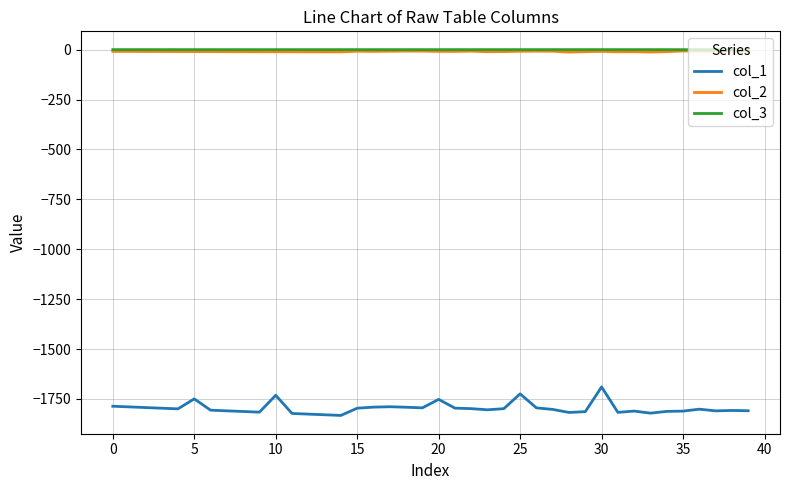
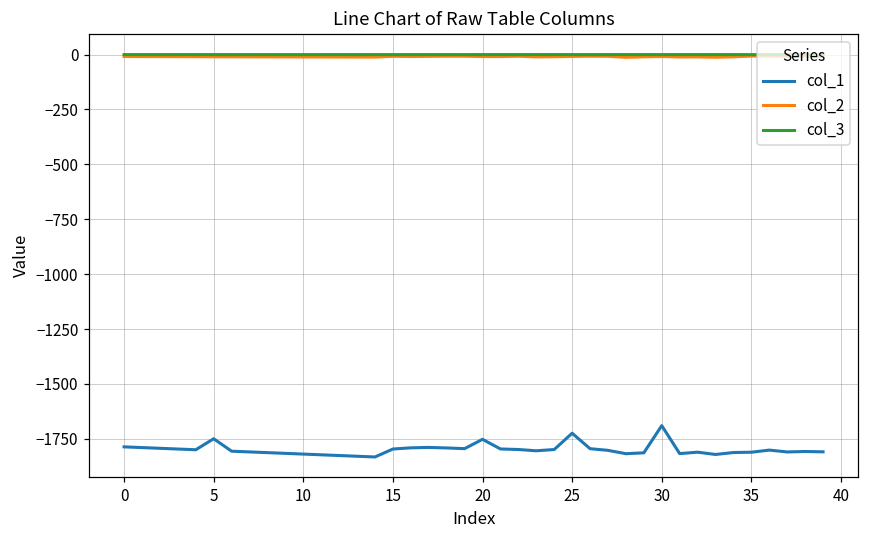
col_1, 10: -1730 -> -1820
